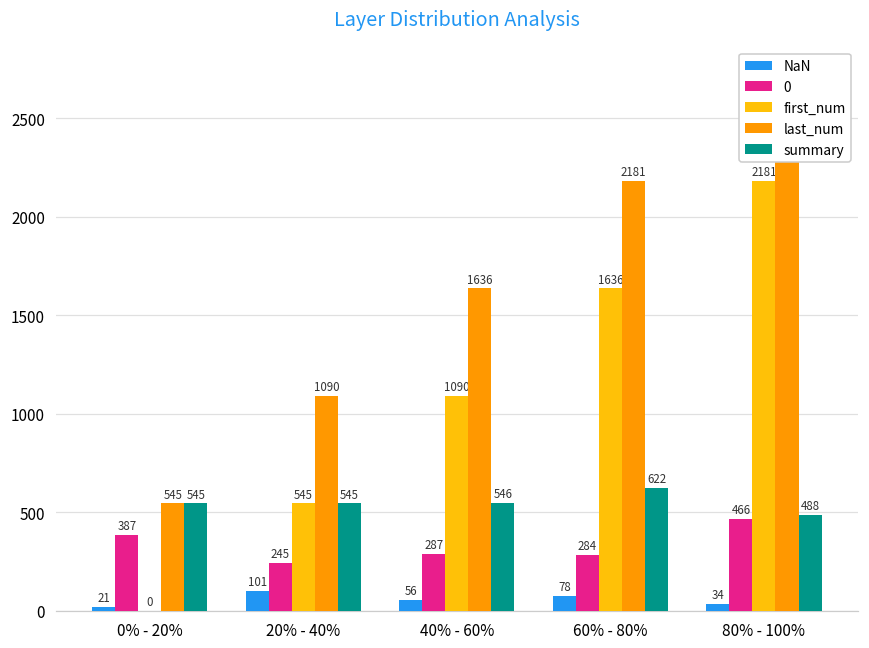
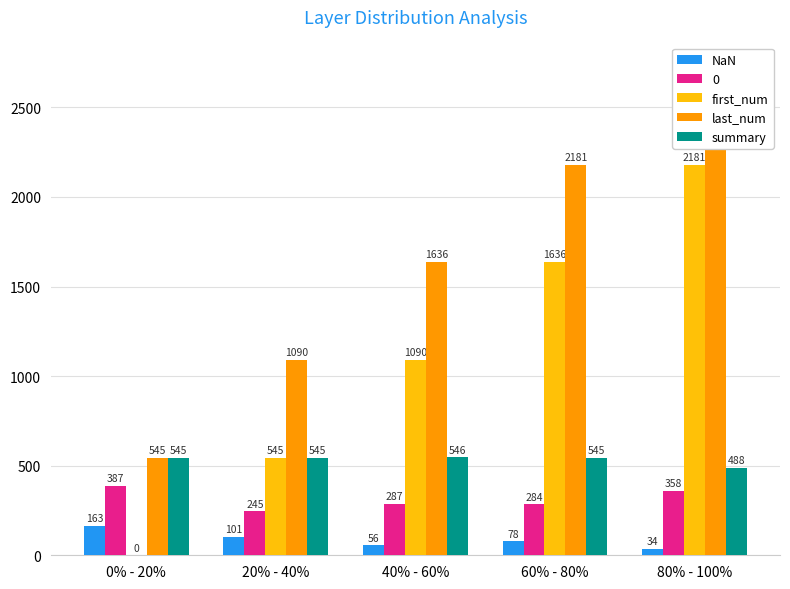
NaN, 0% - 20%: 21 -> 163
summary, 60% - 80%: 622 -> 545
0, 80% - 100%: 466 -> 358
